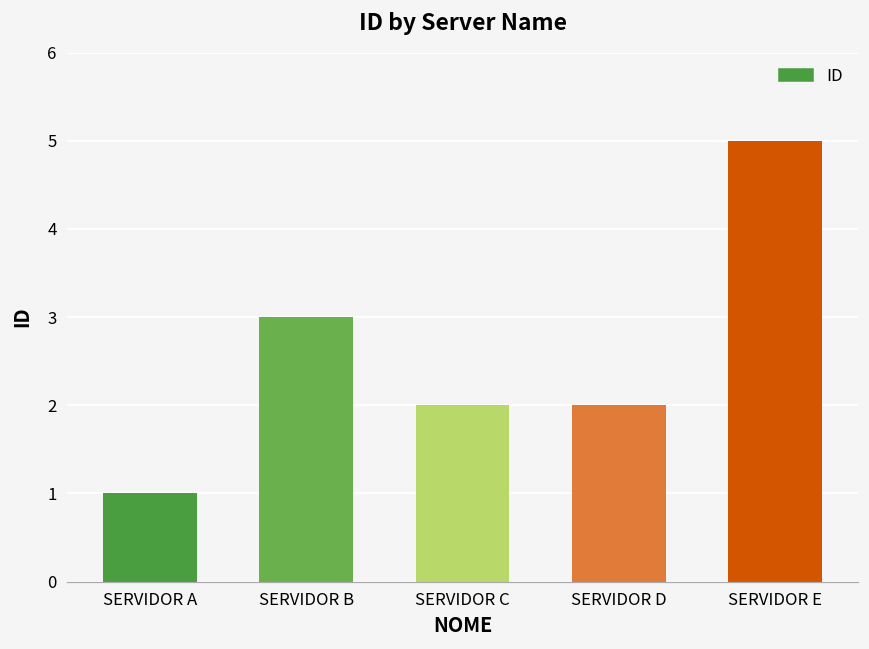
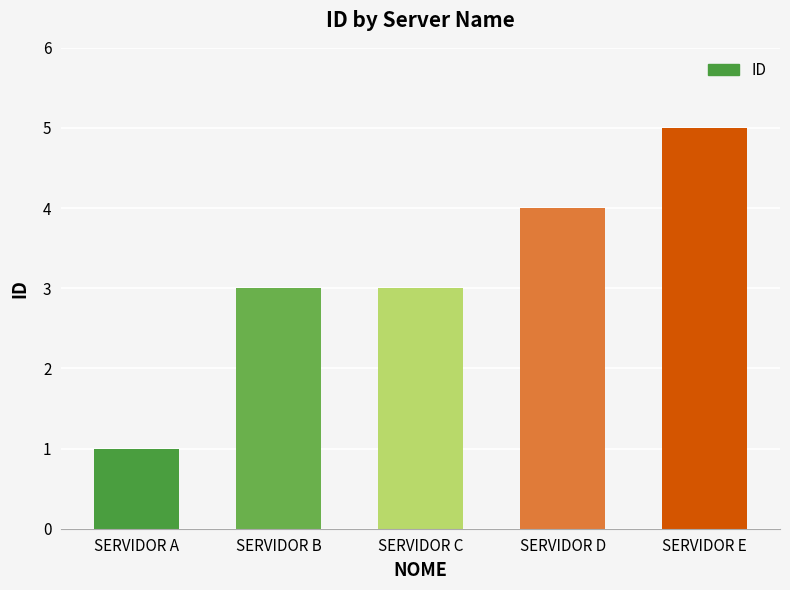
SERVIDOR C: 2 -> 3
SERVIDOR D: 2 -> 4
